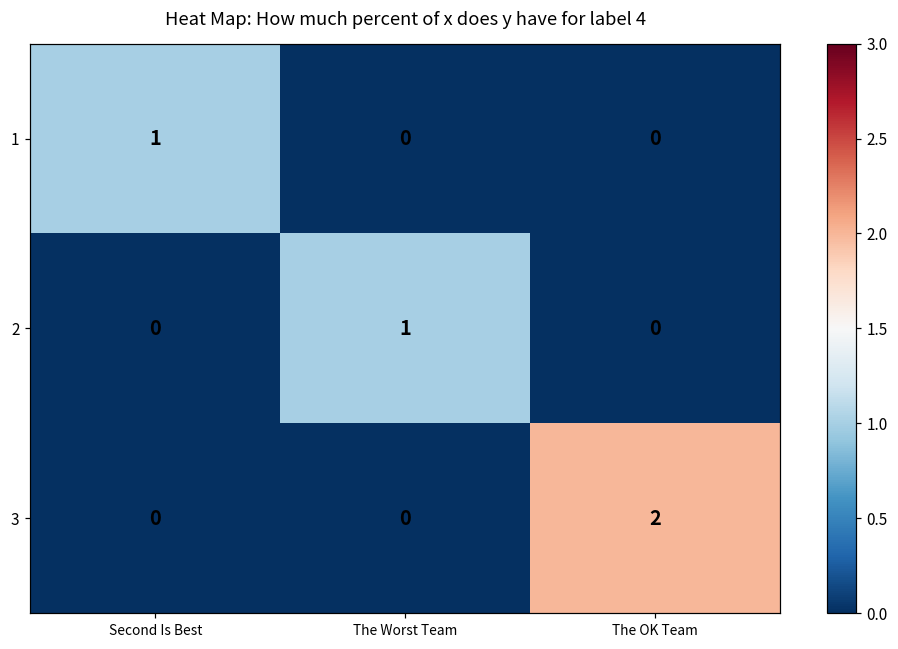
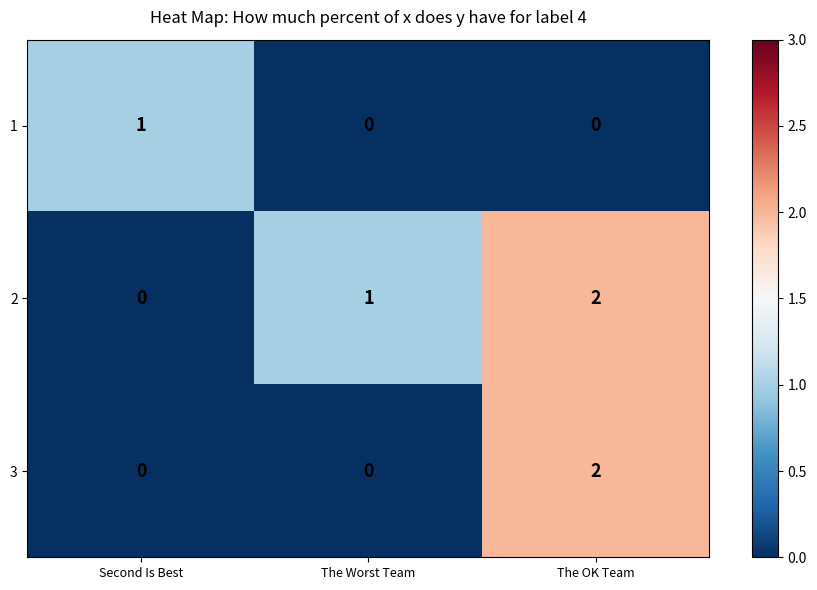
2, The OK Team: 0 -> 2
